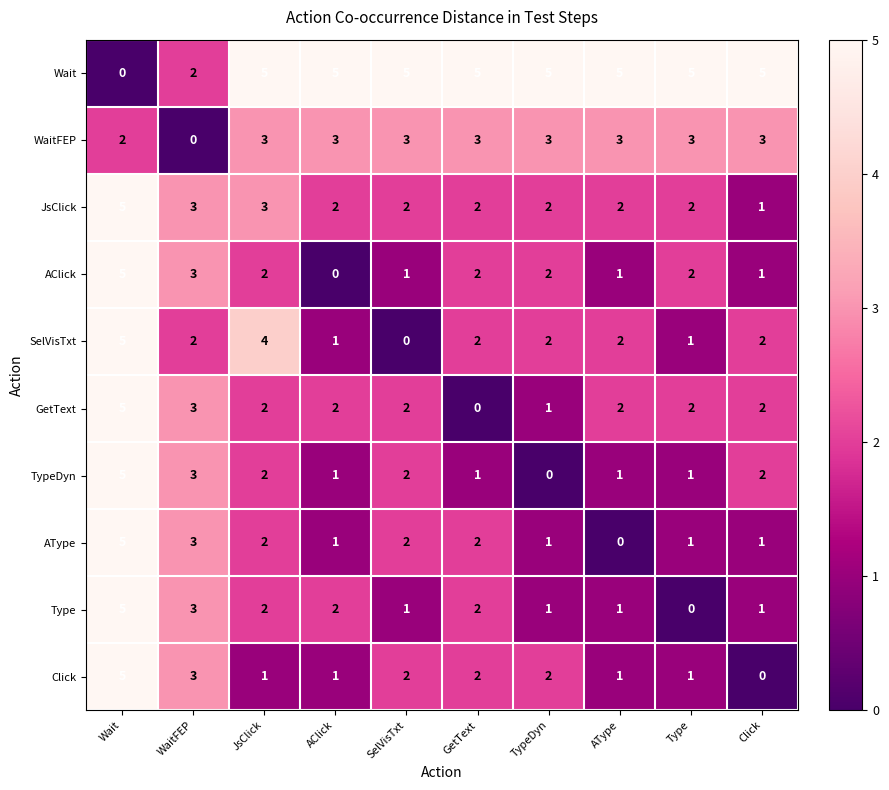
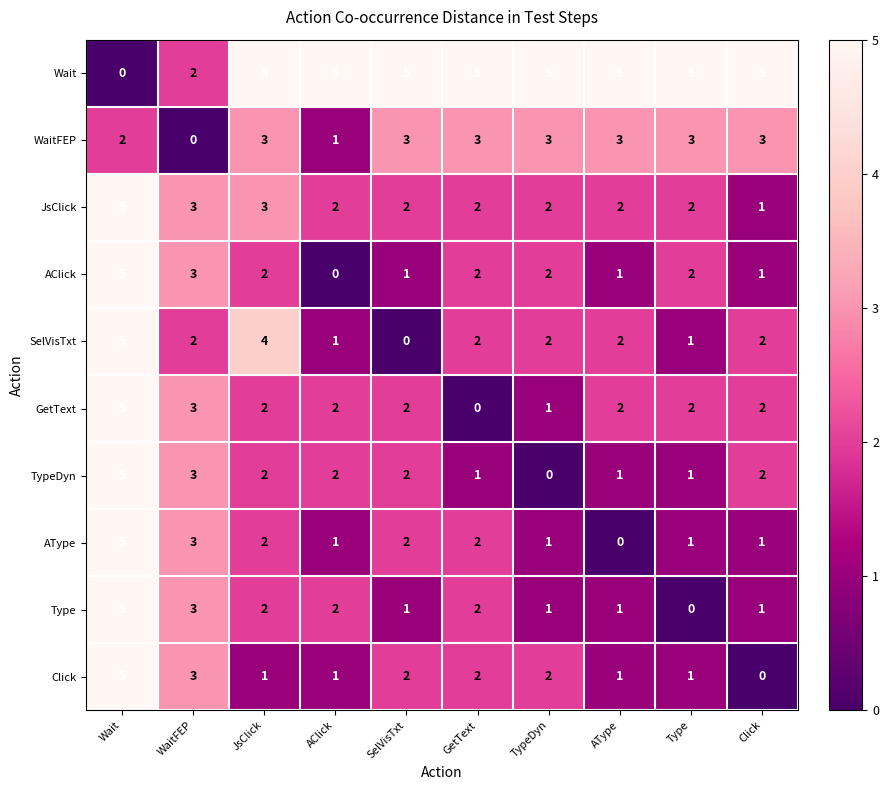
WaitFEP, AClick: 3 -> 1
TypeDyn, AClick: 1 -> 2
